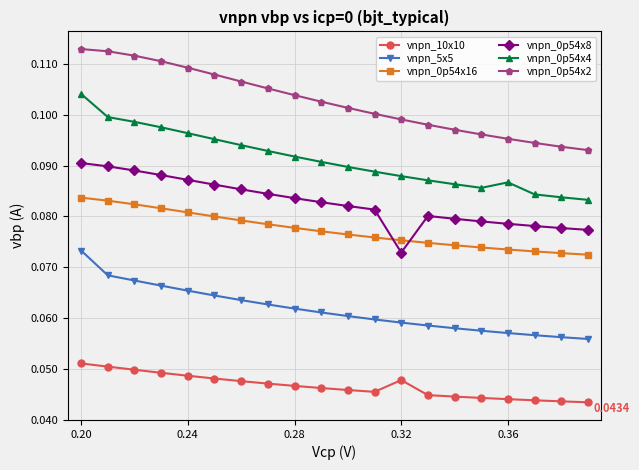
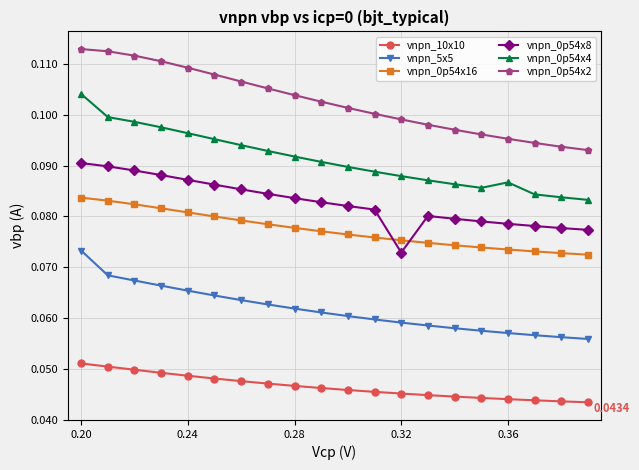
vnpn_10x10, 0.32: 0.048 -> 0.045
